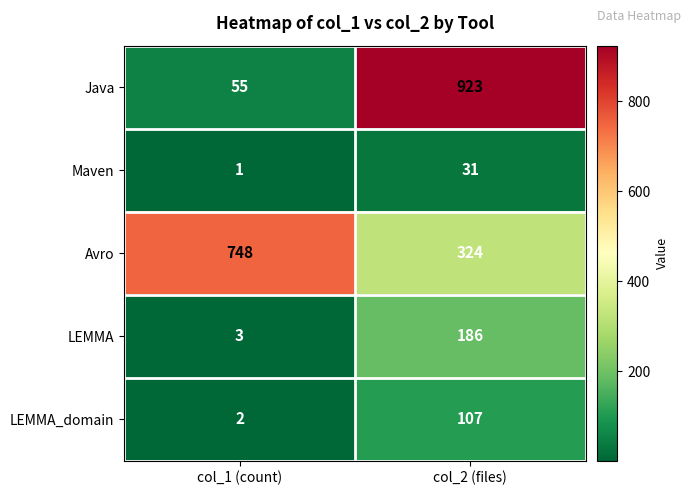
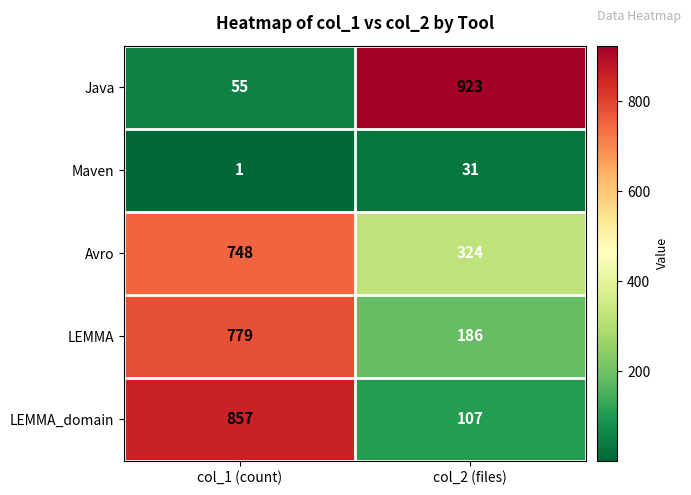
LEMMA, col_1 (count): 3 -> 779
LEMMA_domain, col_1 (count): 2 -> 857
